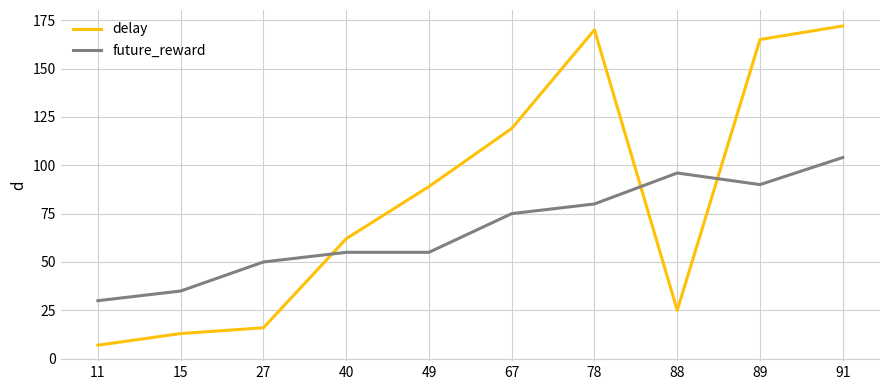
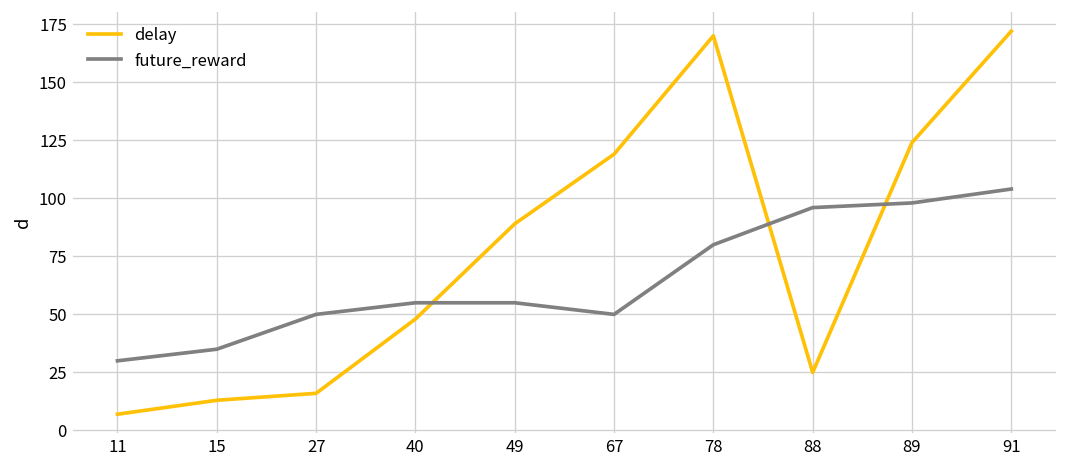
delay, 40: 62 -> 48
future_reward, 67: 75 -> 50
delay, 89: 165 -> 124
future_reward, 89: 90 -> 98
